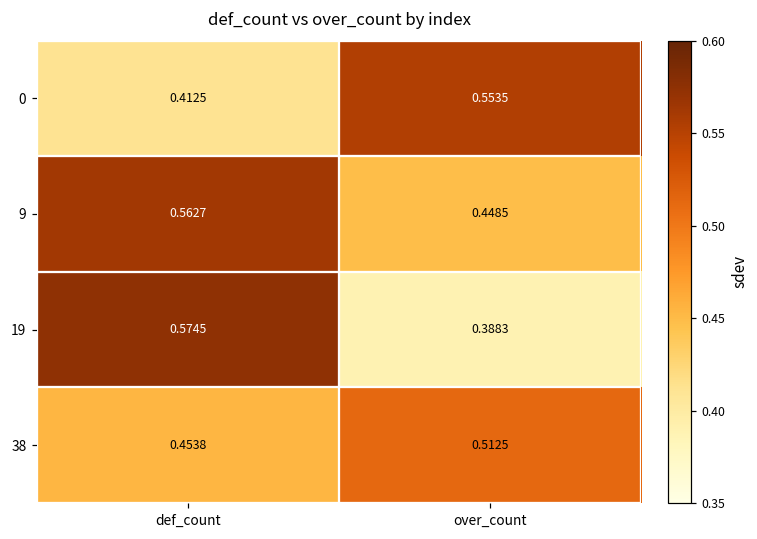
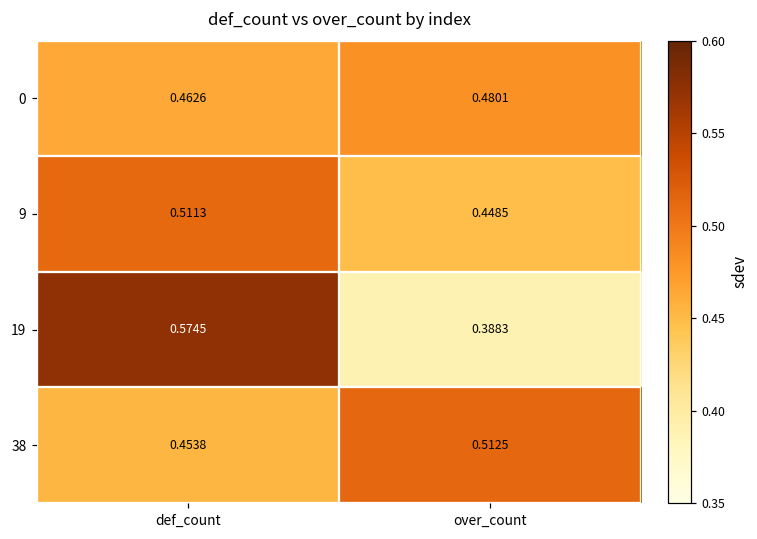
0, def_count: 0.4125 -> 0.4626
0, over_count: 0.5535 -> 0.4801
9, def_count: 0.5627 -> 0.5113
